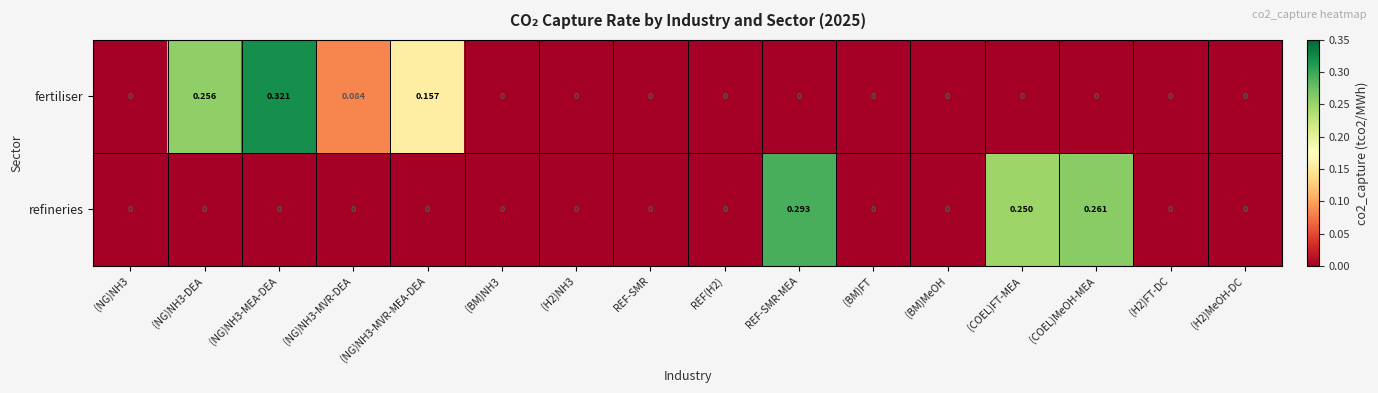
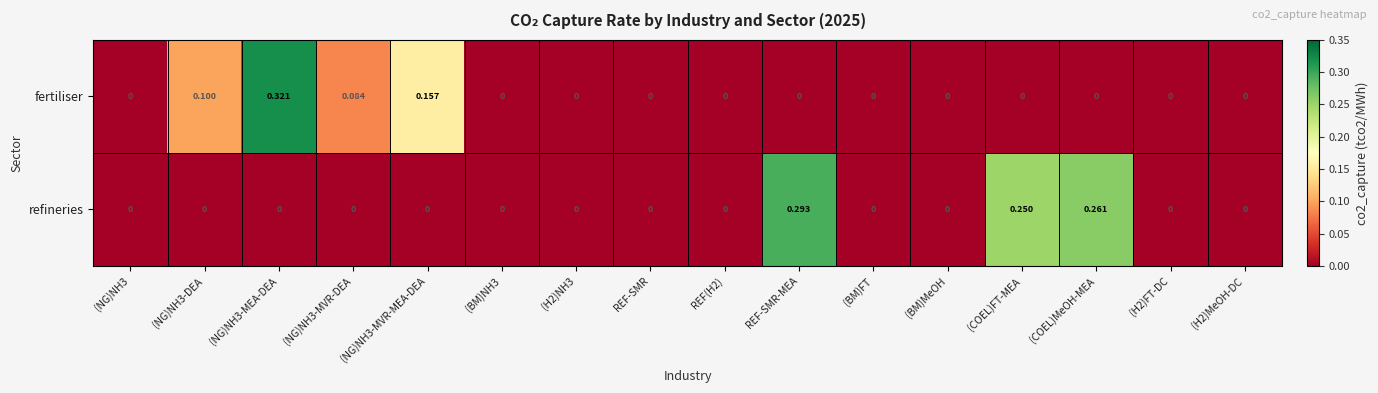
fertiliser, (NG)NH3-DEA: 0.256 -> 0.100
